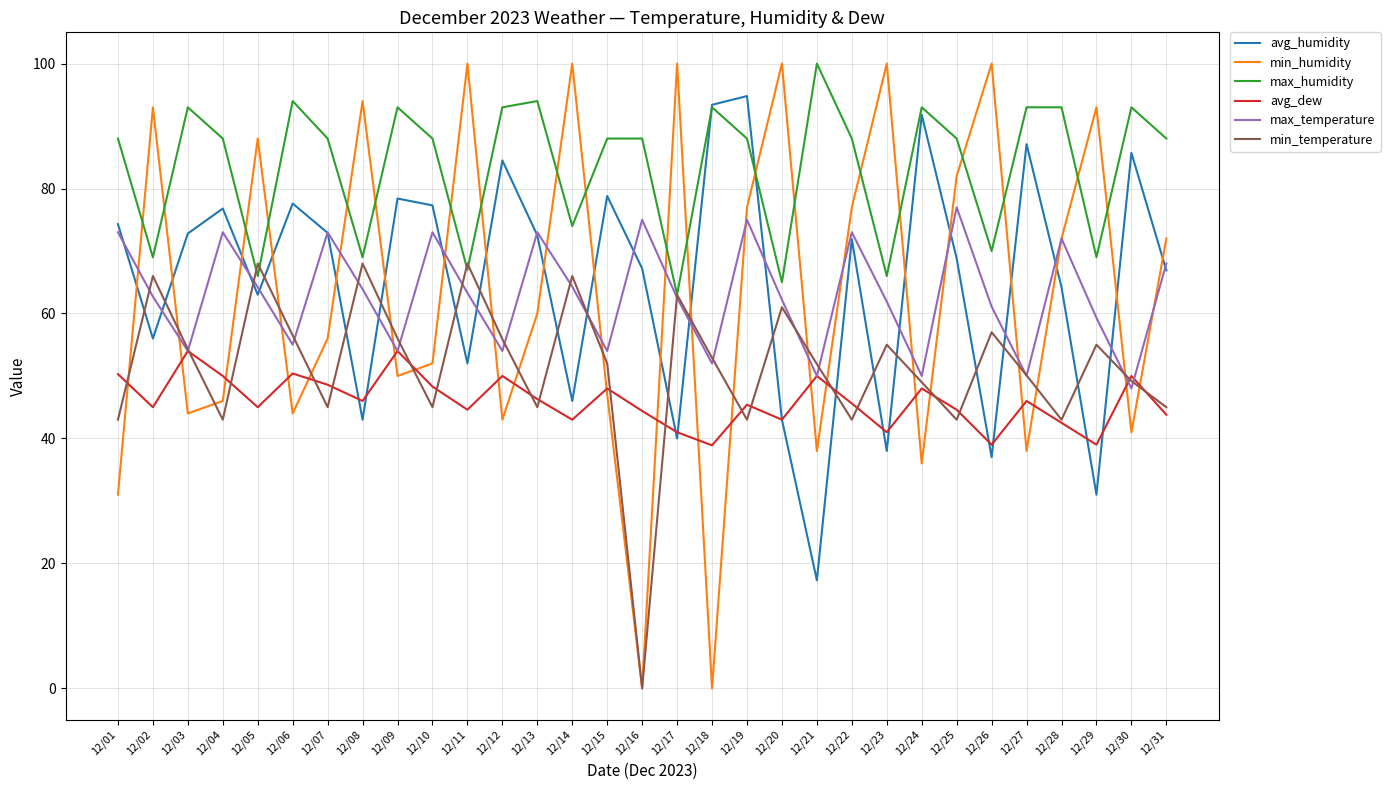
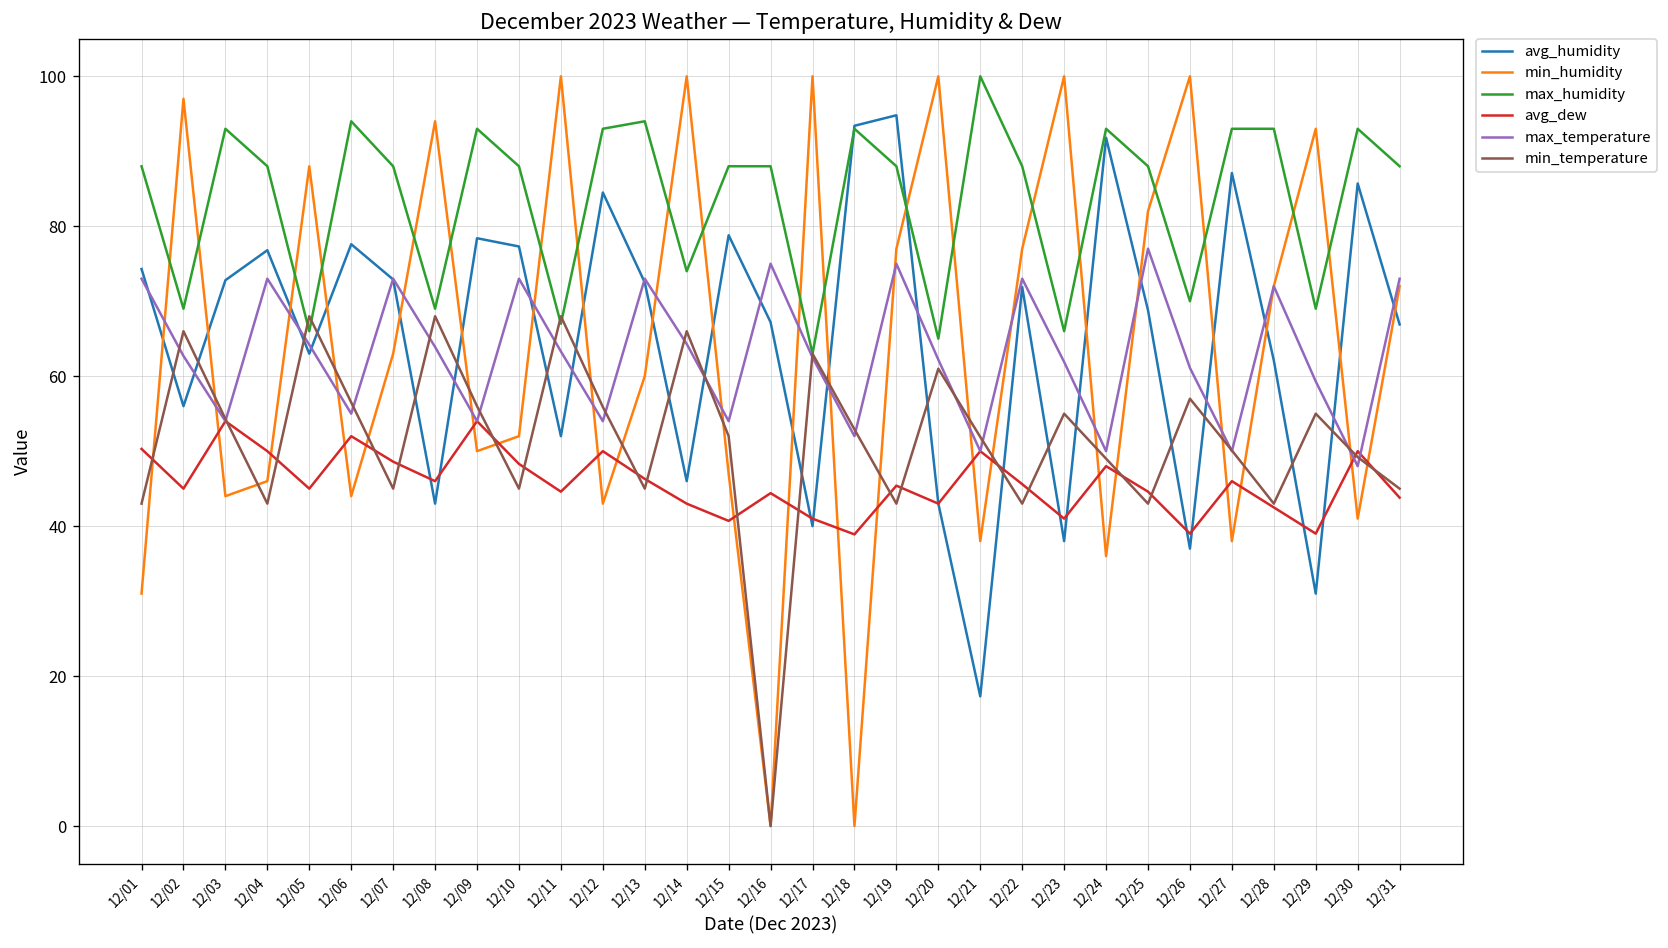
min_humidity, 12/02: 93 -> 97
avg_dew, 12/06: 50 -> 52
min_humidity, 12/07: 56 -> 63
avg_dew, 12/15: 48 -> 41
avg_humidity, 12/28: 64 -> 62
max_temperature, 12/31: 68 -> 73
